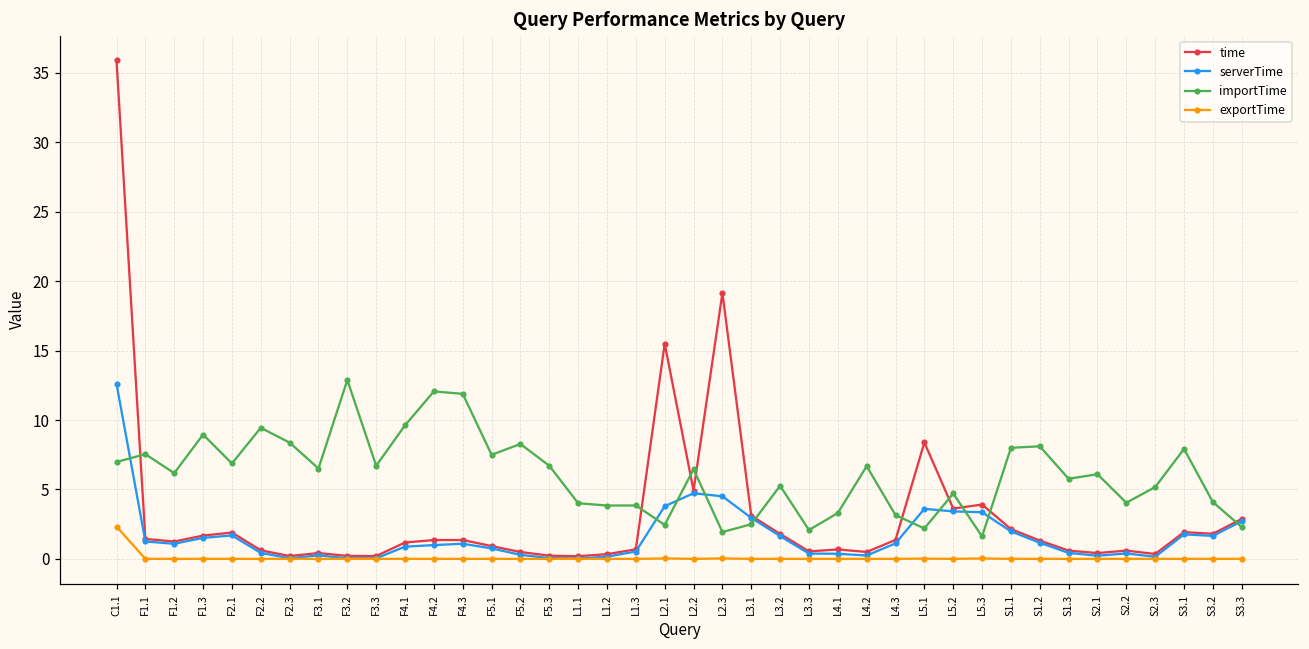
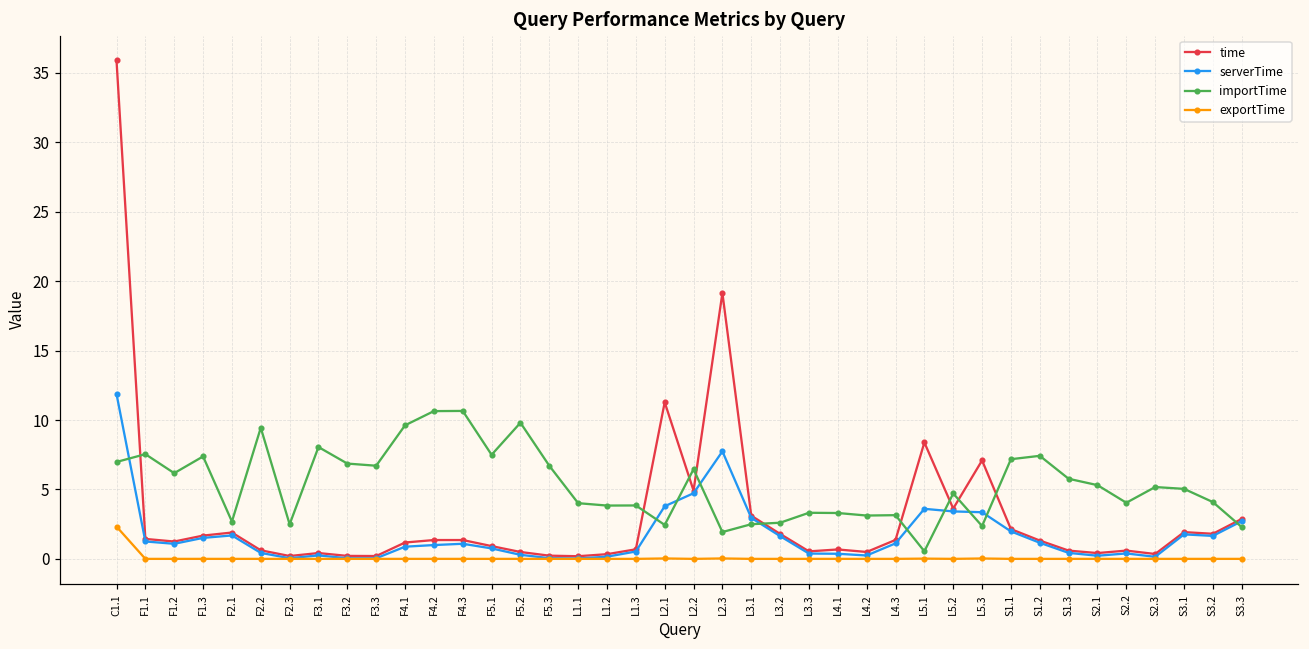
serverTime, C1.1: 12.6 -> 11.9
importTime, F1.3: 9.0 -> 7.4
importTime, F2.1: 6.9 -> 2.7
importTime, F2.3: 8.4 -> 2.5
importTime, F3.1: 6.5 -> 8.1
importTime, F3.2: 12.9 -> 6.9
importTime, F4.2: 12.1 -> 10.6
importTime, F4.3: 11.9 -> 10.7
importTime, F5.2: 8.3 -> 9.8
time, L2.1: 15.5 -> 11.3
serverTime, L2.3: 4.5 -> 7.7
importTime, L3.2: 5.3 -> 2.6
importTime, L3.3: 2.1 -> 3.3
importTime, L4.2: 6.7 -> 3.1
importTime, L5.1: 2.2 -> 0.5
time, L5.3: 3.9 -> 7.1
importTime, L5.3: 1.6 -> 2.4
importTime, S1.1: 8.0 -> 7.2
importTime, S1.2: 8.1 -> 7.4
importTime, S2.1: 6.1 -> 5.3
importTime, S3.1: 7.9 -> 5.0
